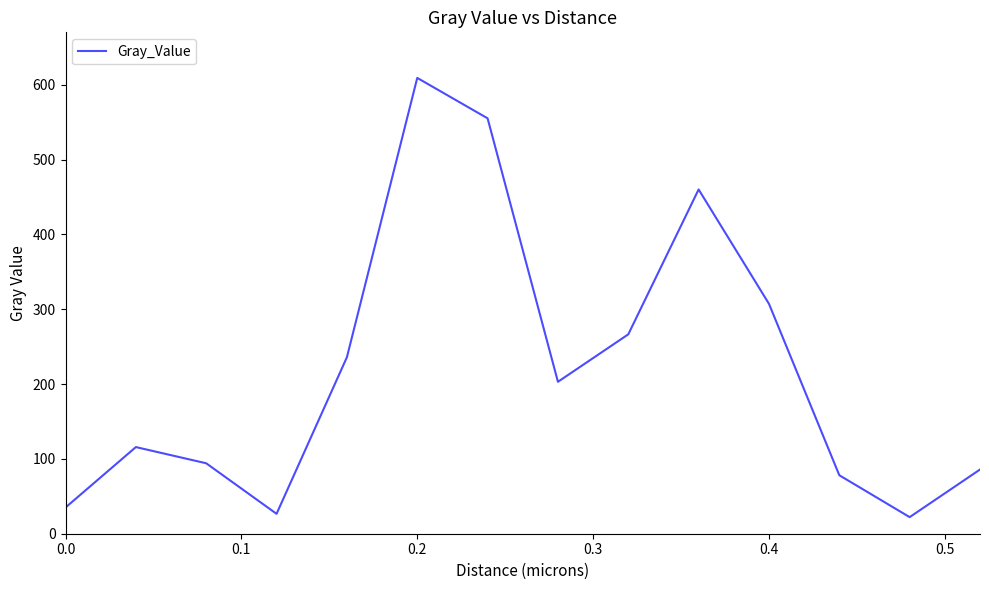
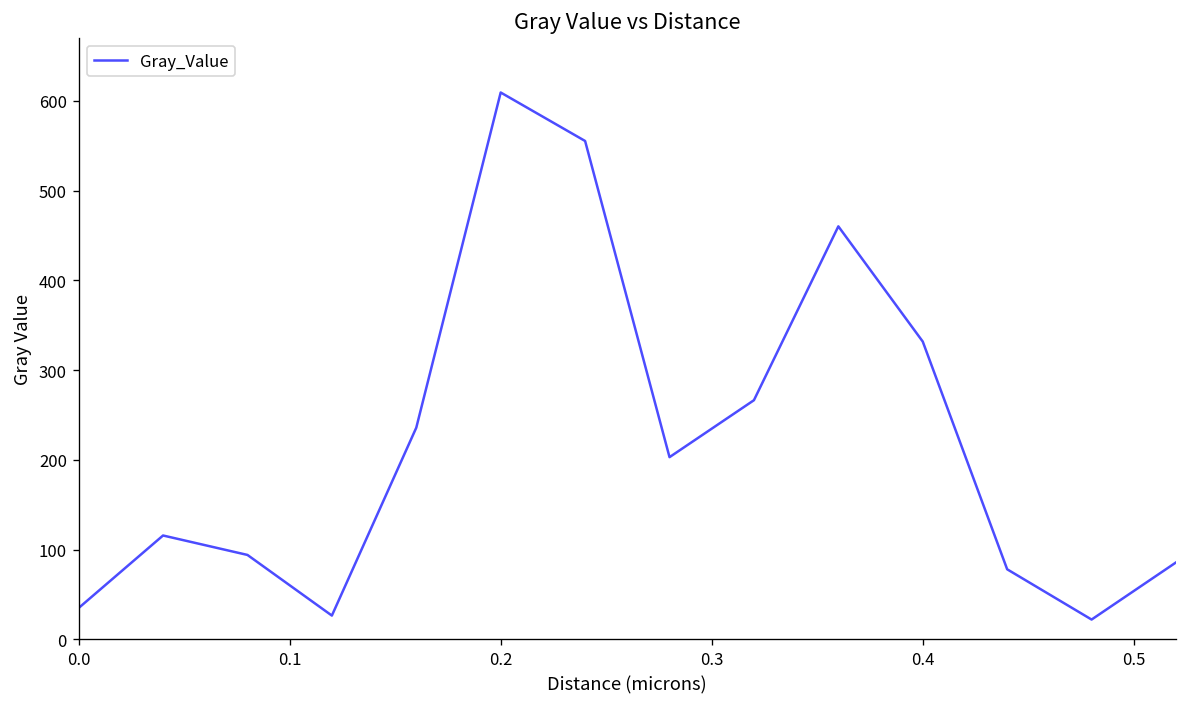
0.4: 310 -> 330
